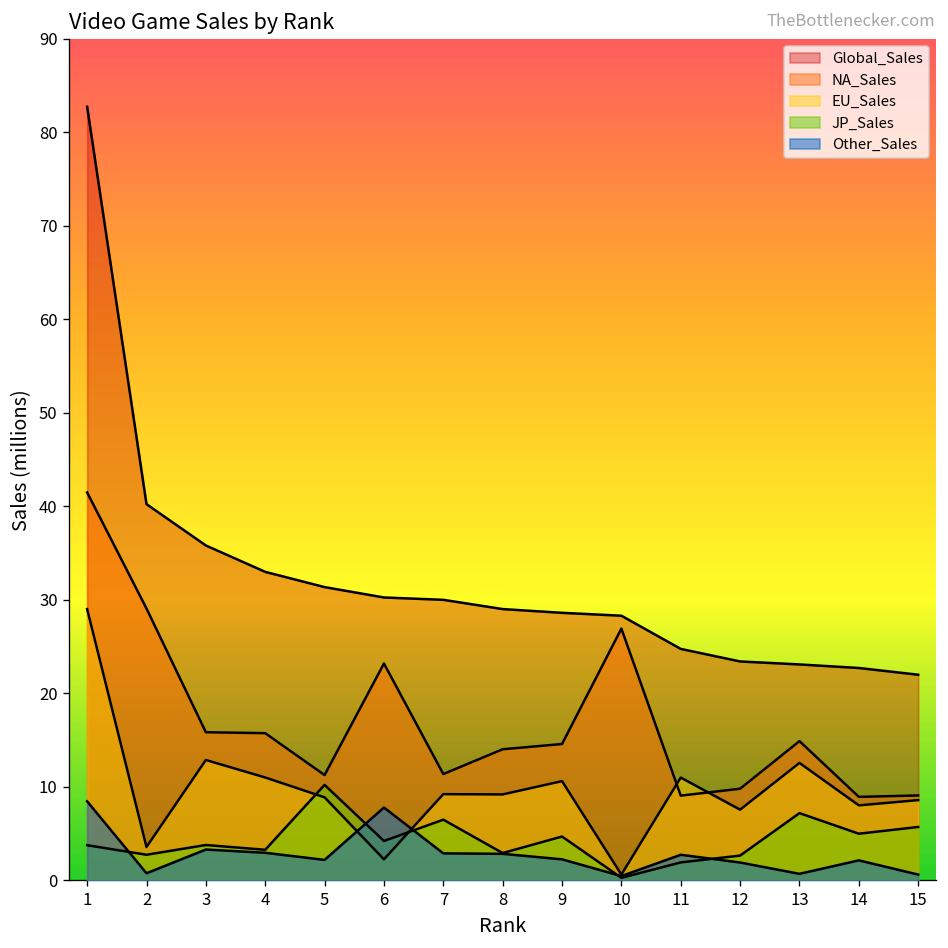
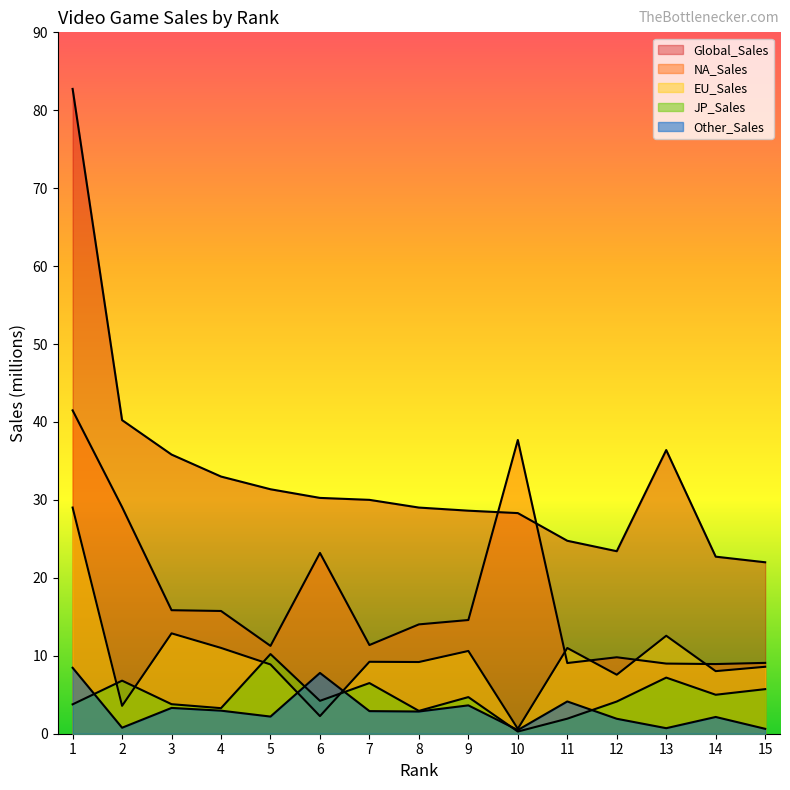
JP_Sales, 2: 3 -> 7
Other_Sales, 9: 2 -> 4
NA_Sales, 10: 27 -> 38
Other_Sales, 11: 3 -> 4
JP_Sales, 12: 3 -> 4
Global_Sales, 13: 23 -> 36
NA_Sales, 13: 15 -> 9
